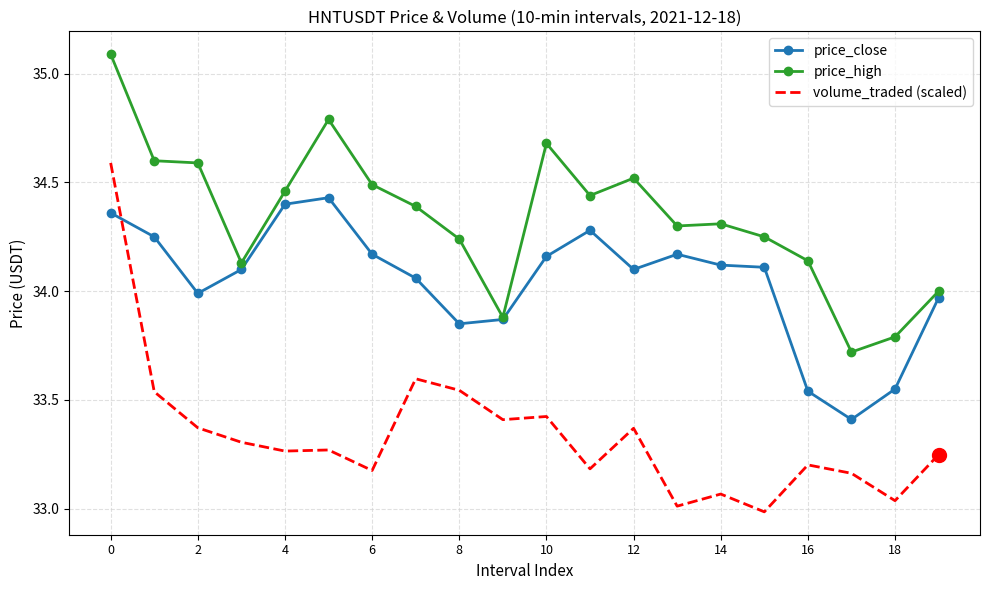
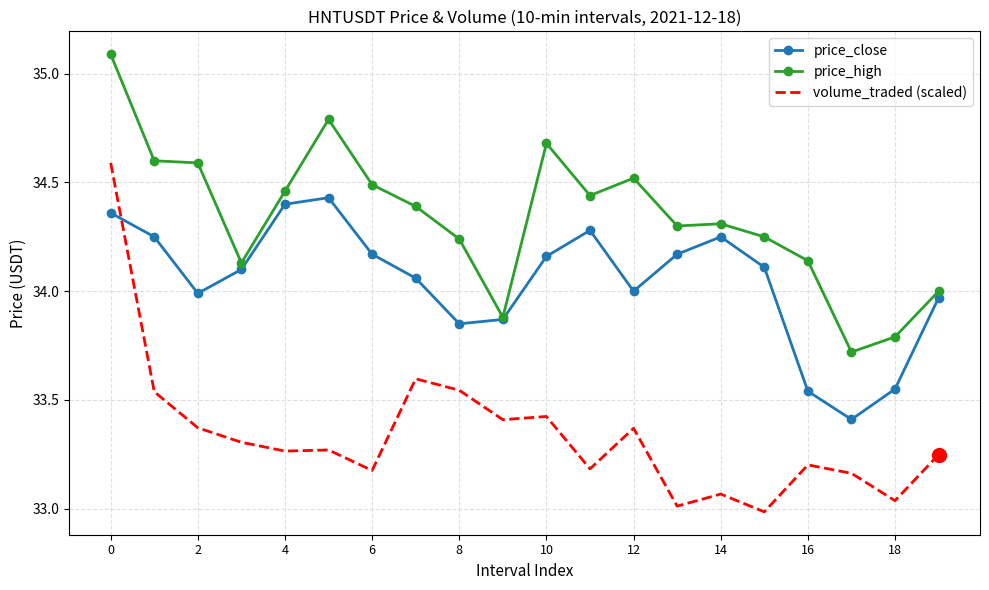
price_close, 12: 34.1 -> 34.0
price_close, 14: 34.12 -> 34.25
